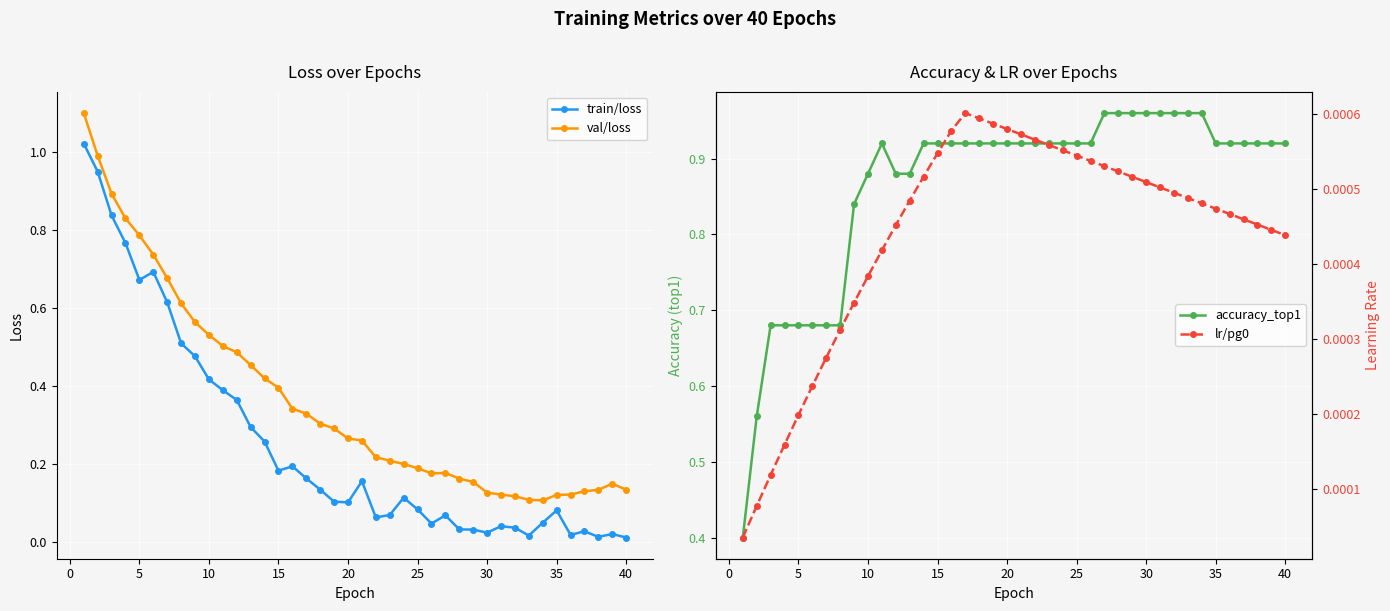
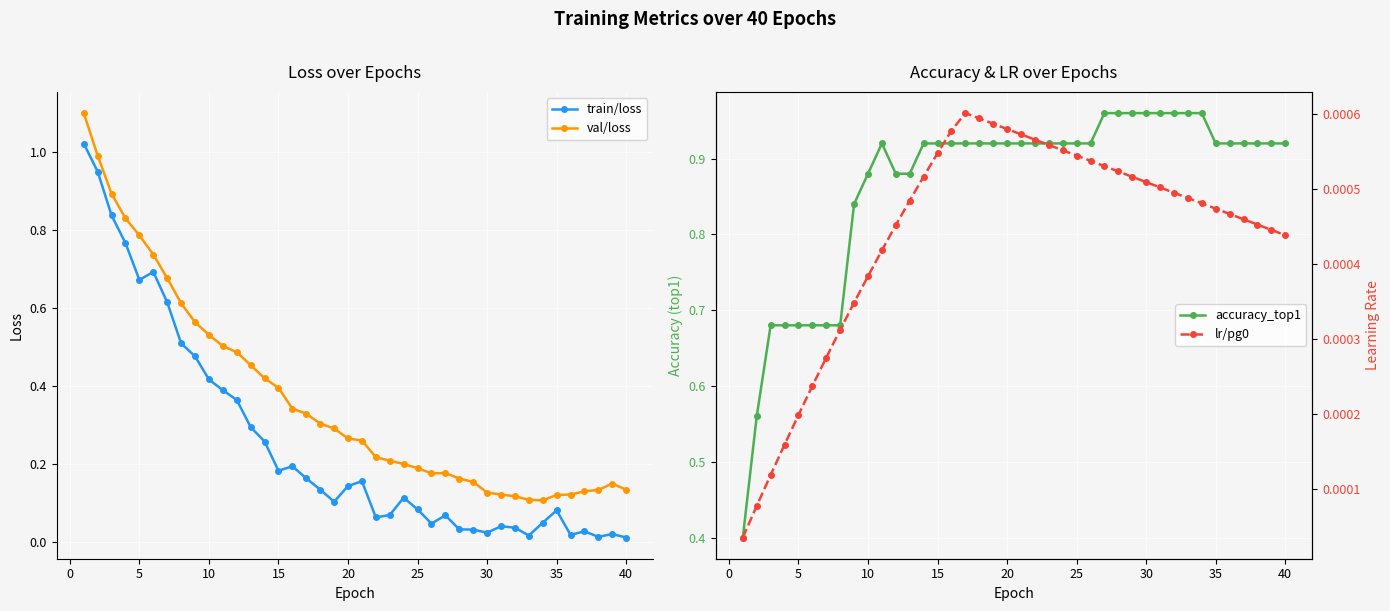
Loss over Epochs, train/loss, 20: 0.10 -> 0.14
